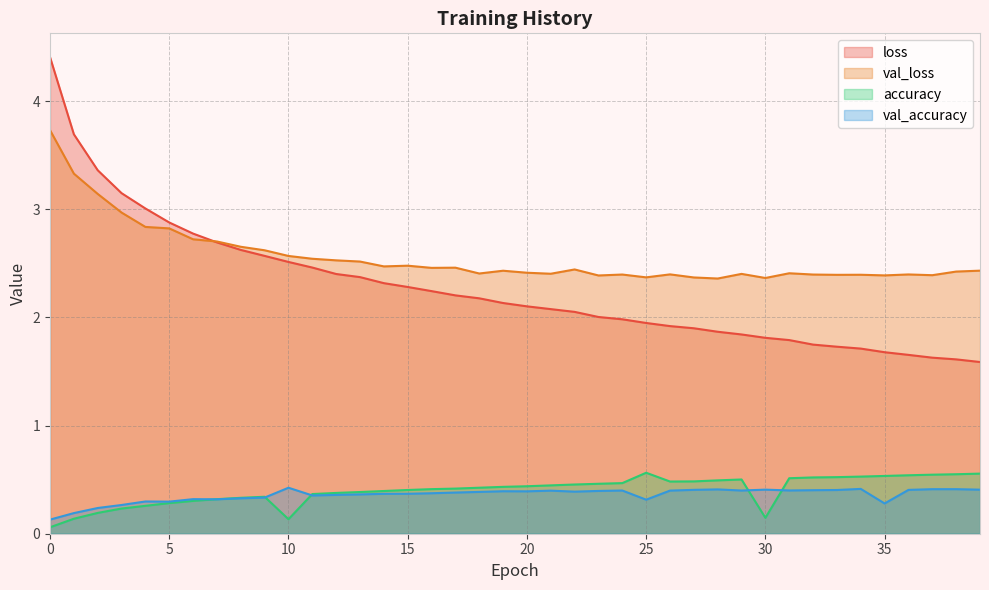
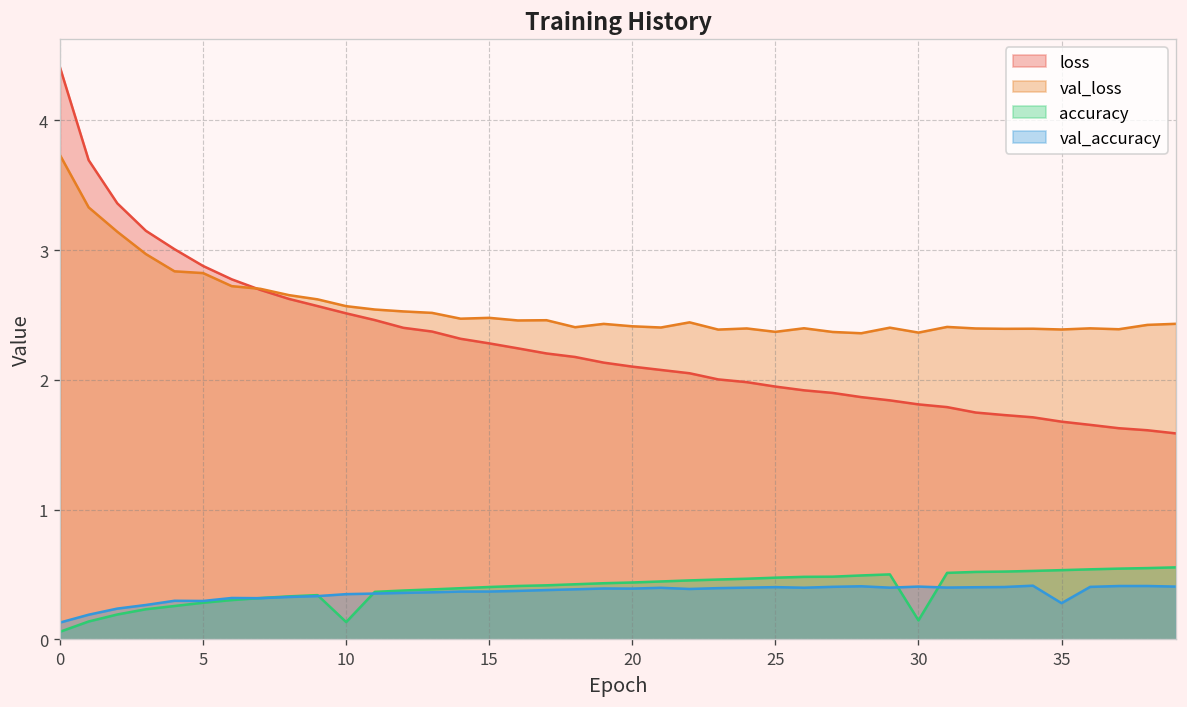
val_accuracy, 10: 0.43 -> 0.35
accuracy, 25: 0.56 -> 0.48
val_accuracy, 25: 0.31 -> 0.40
